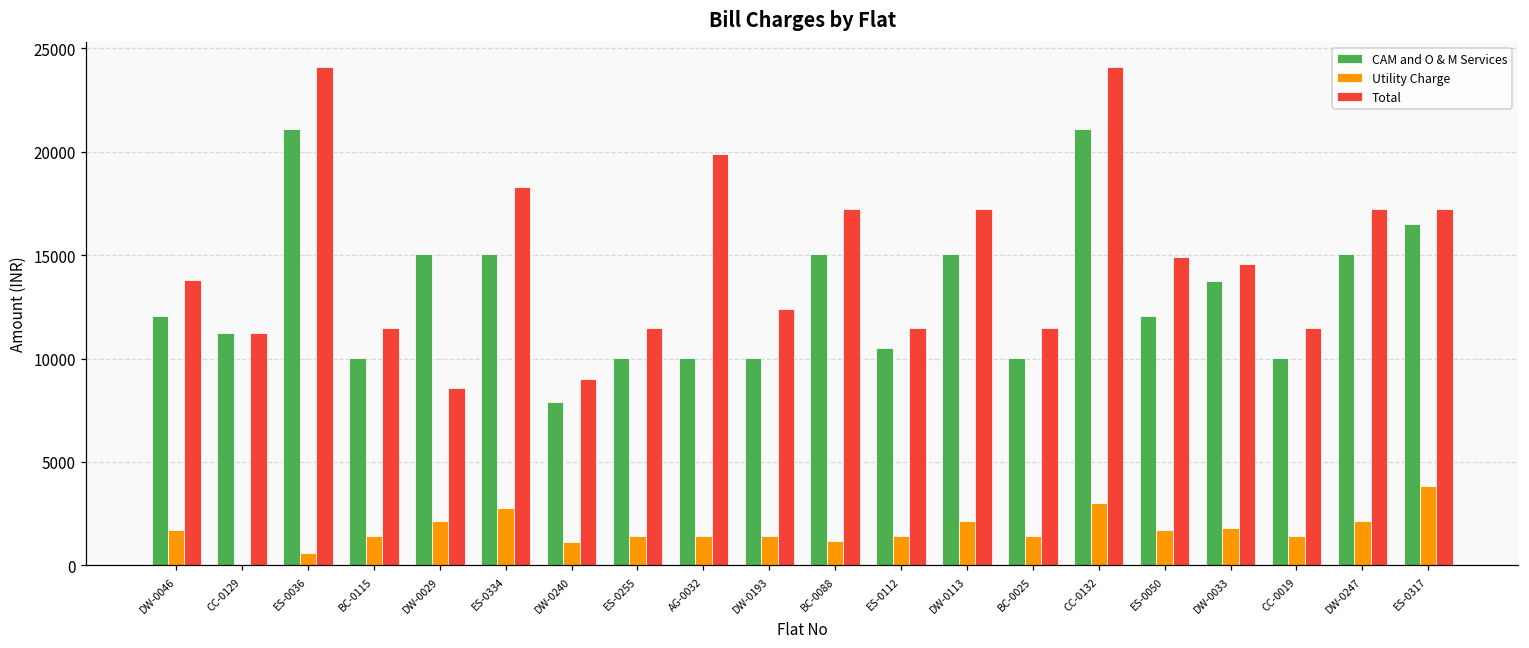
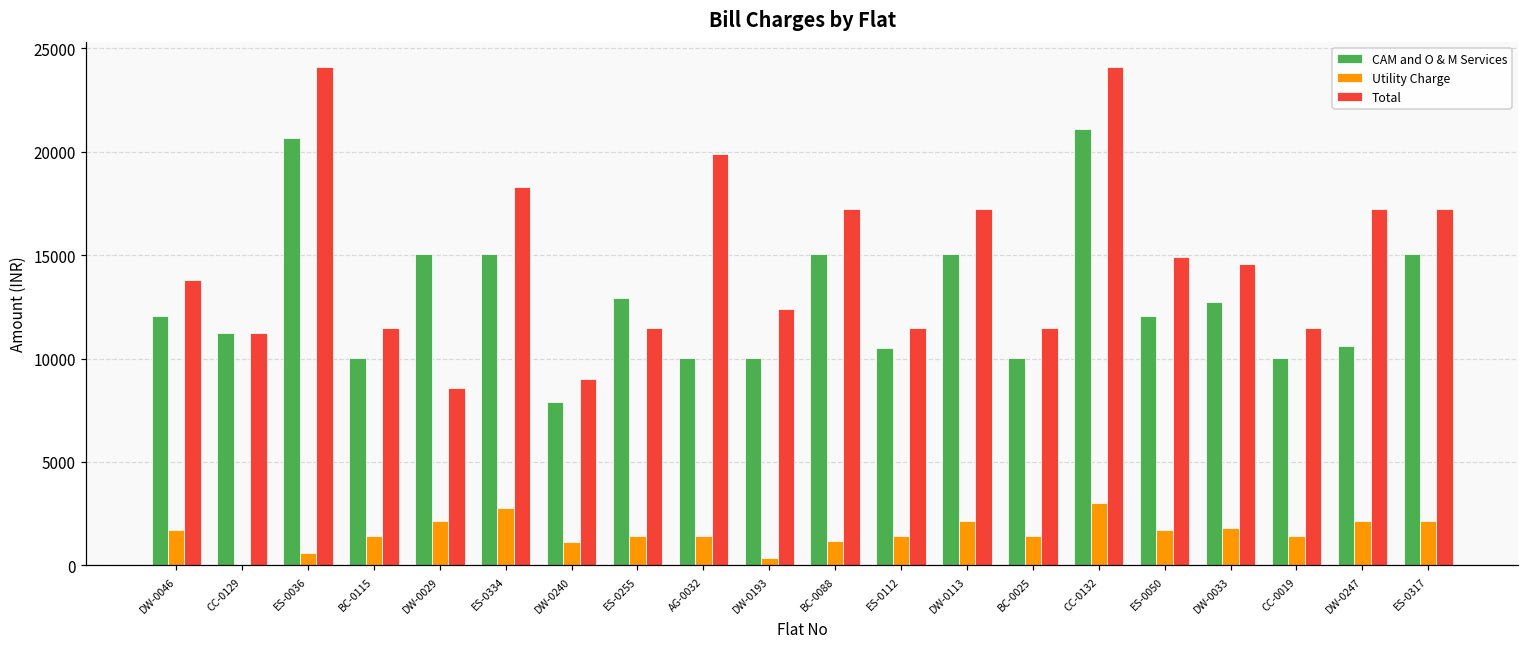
CAM and O & M Services, ES-0036: 21100 -> 20700
CAM and O & M Services, ES-0255: 10000 -> 12900
Utility Charge, DW-0193: 1400 -> 400
CAM and O & M Services, DW-0033: 13800 -> 12800
CAM and O & M Services, DW-0247: 15100 -> 10600
CAM and O & M Services, ES-0317: 16500 -> 15100
Utility Charge, ES-0317: 3800 -> 2200
